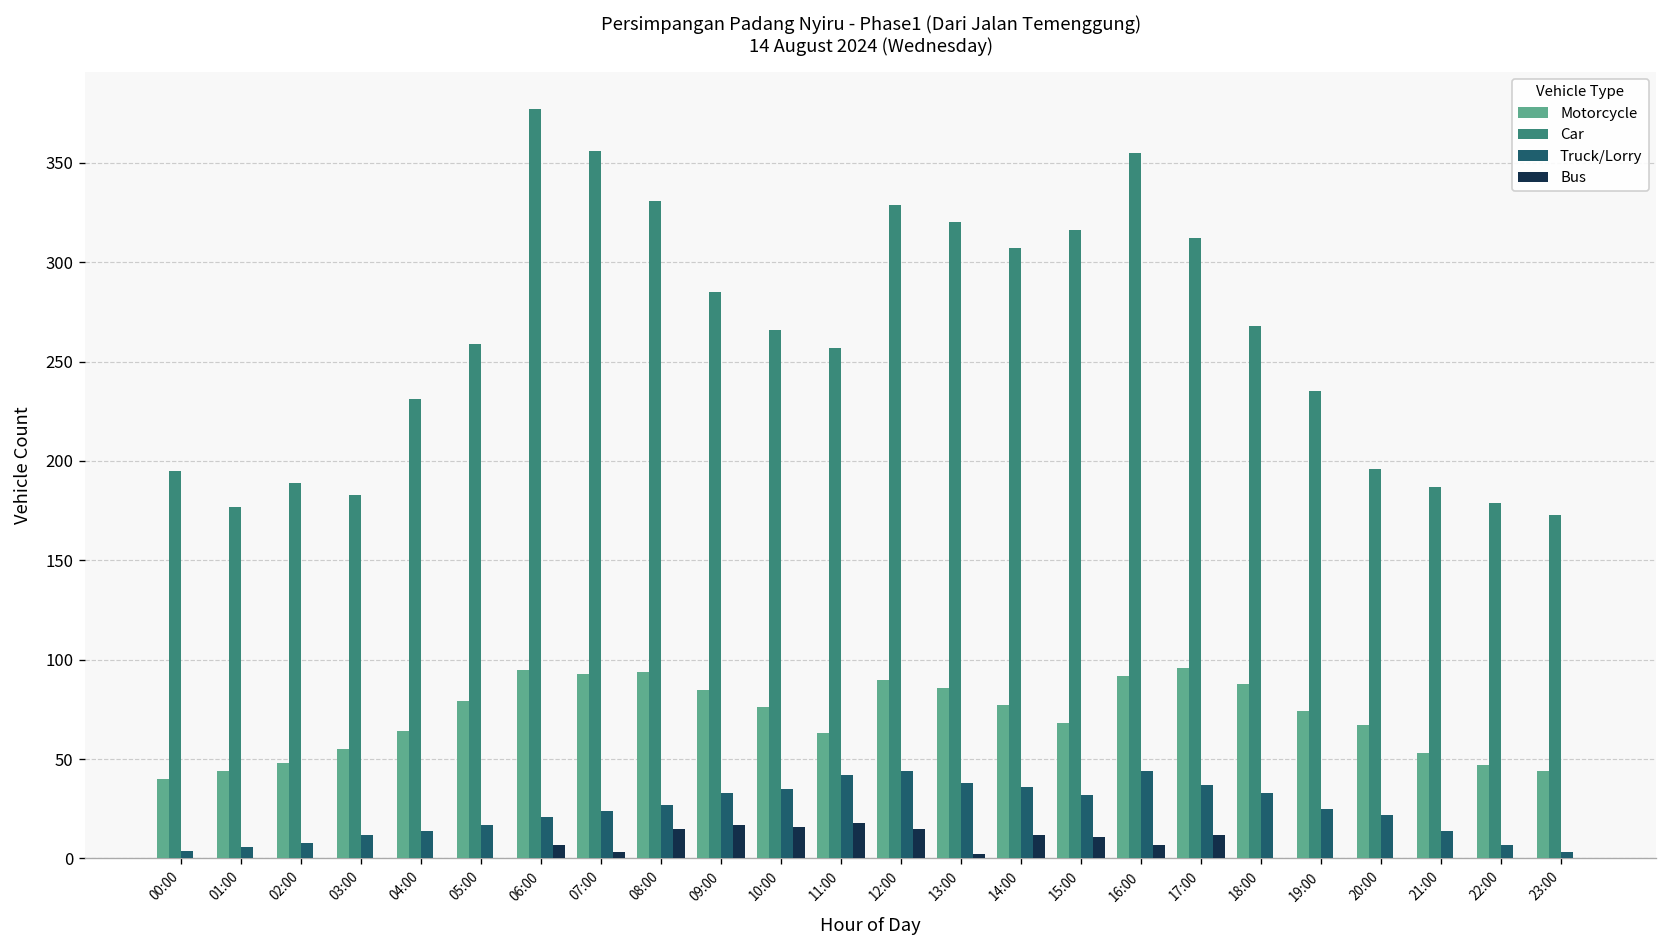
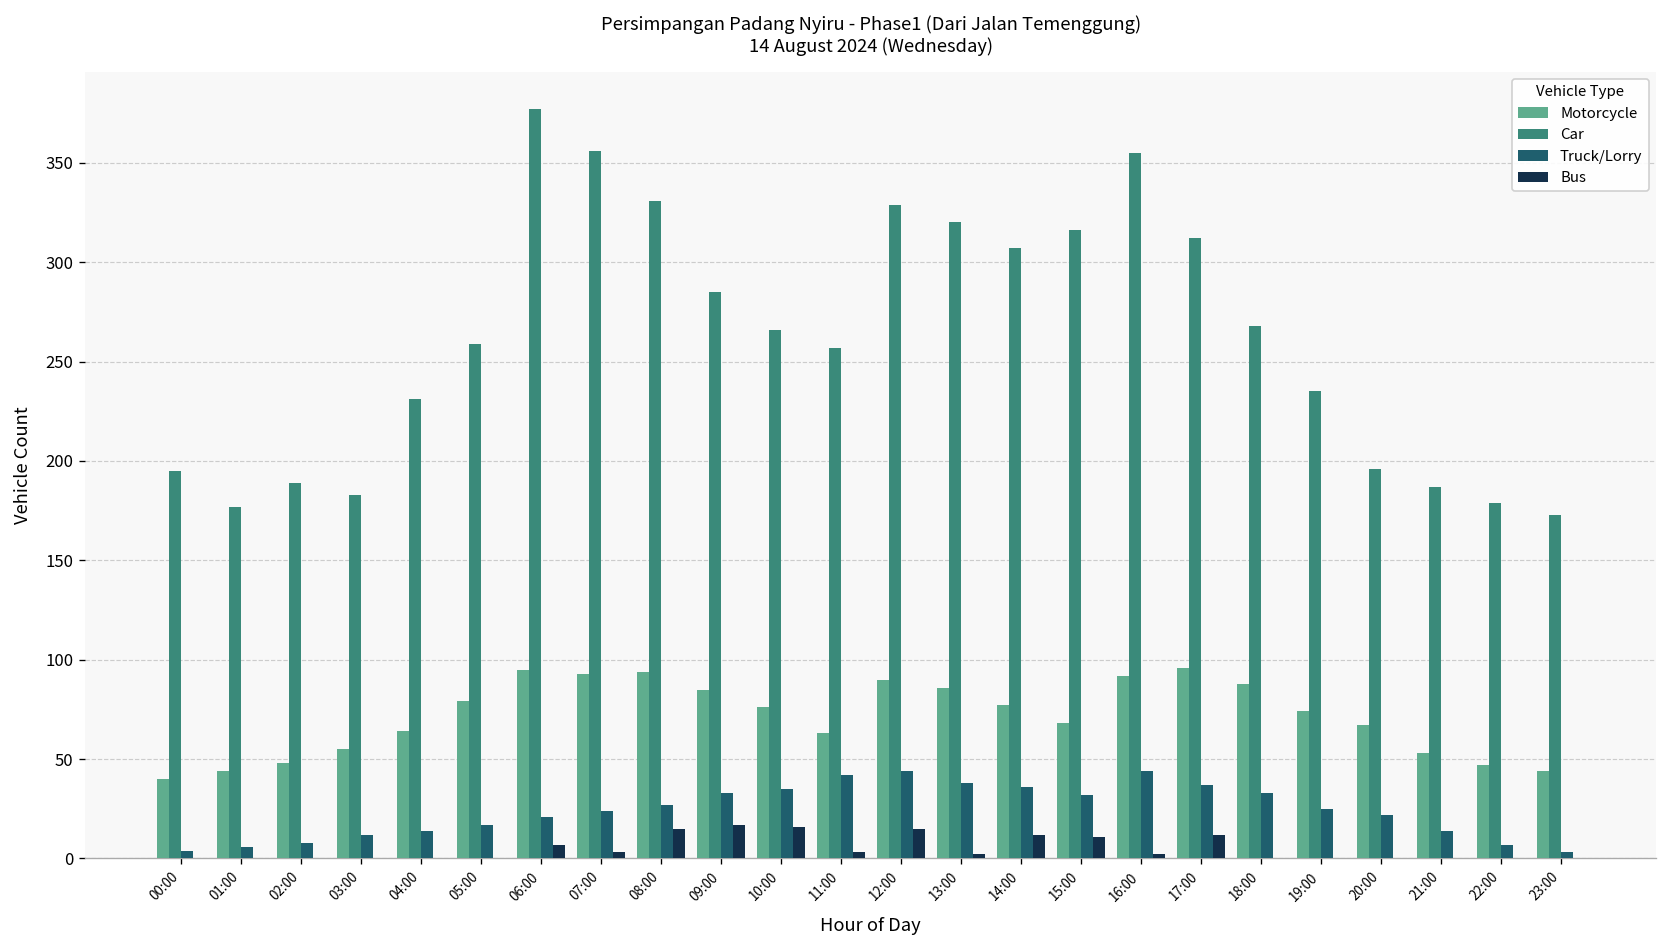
Bus, 11:00: 18 -> 3
Bus, 16:00: 7 -> 2
